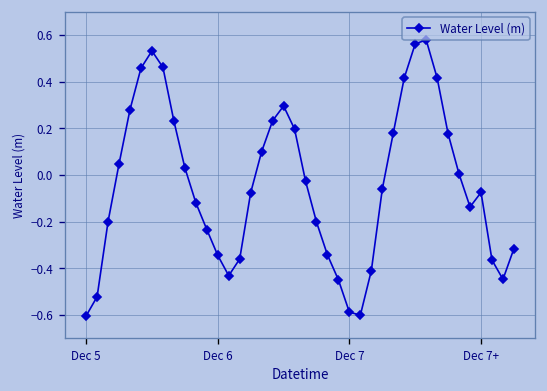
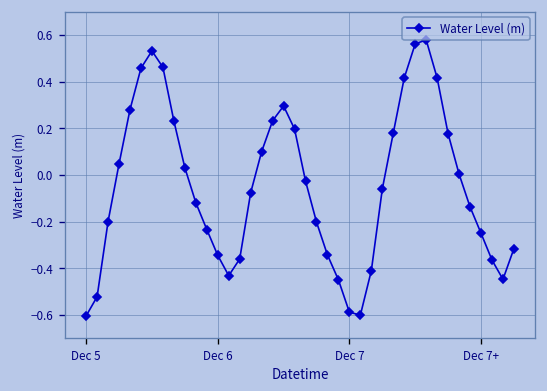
Dec 7+: -0.07 -> -0.25
